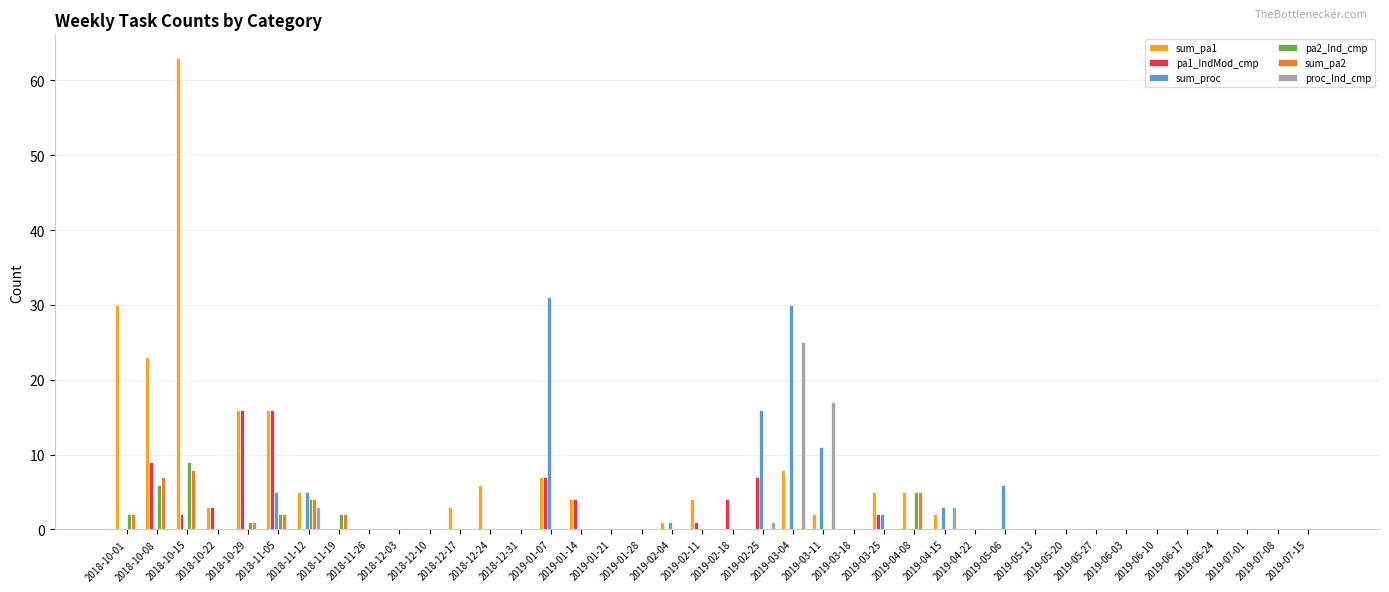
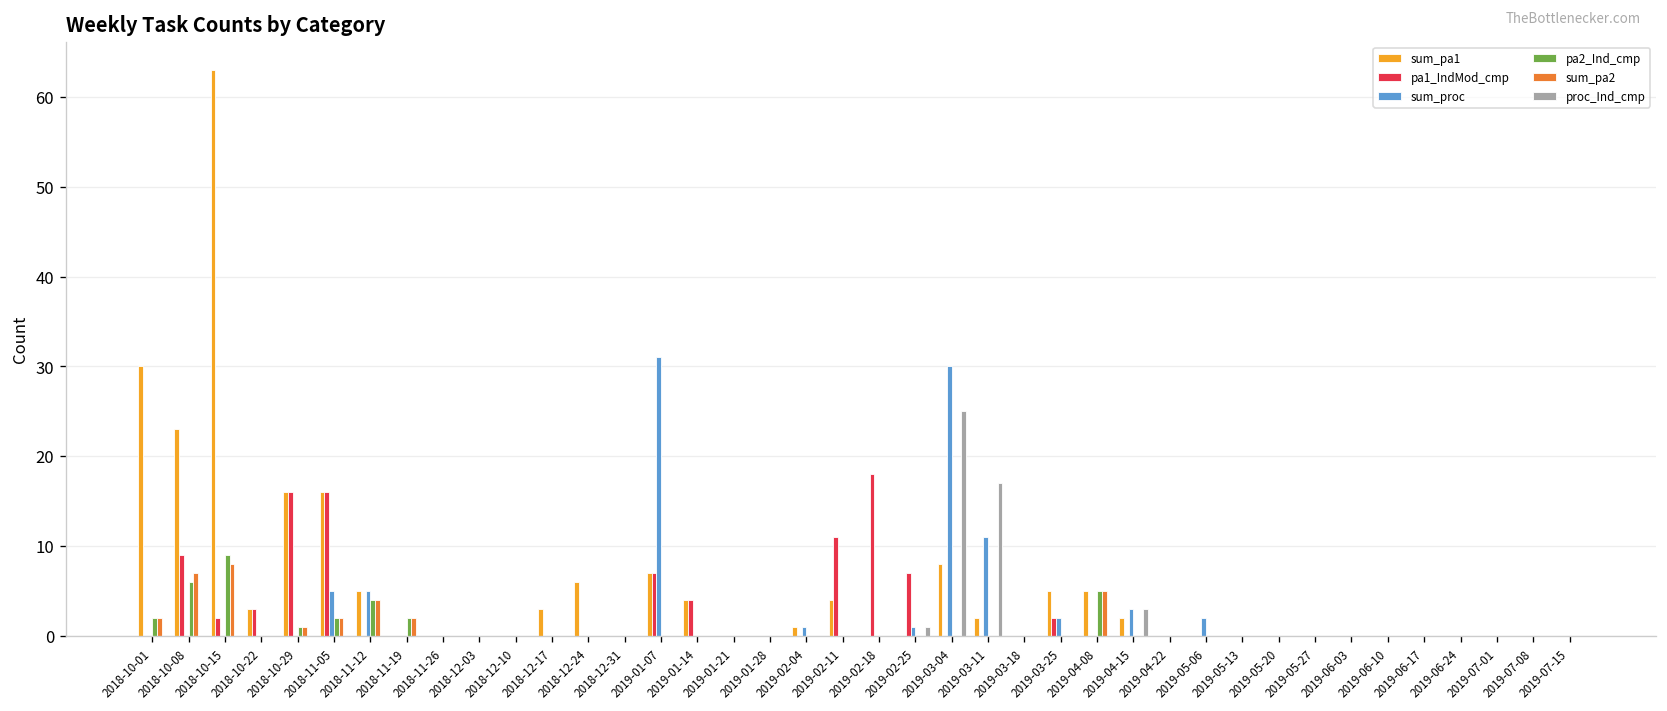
proc_Ind_cmp, 2018-11-12: 3 -> 0
pa1_IndMod_cmp, 2019-02-11: 1 -> 11
pa1_IndMod_cmp, 2019-02-18: 4 -> 18
sum_proc, 2019-02-25: 16 -> 1
sum_proc, 2019-05-06: 6 -> 2
